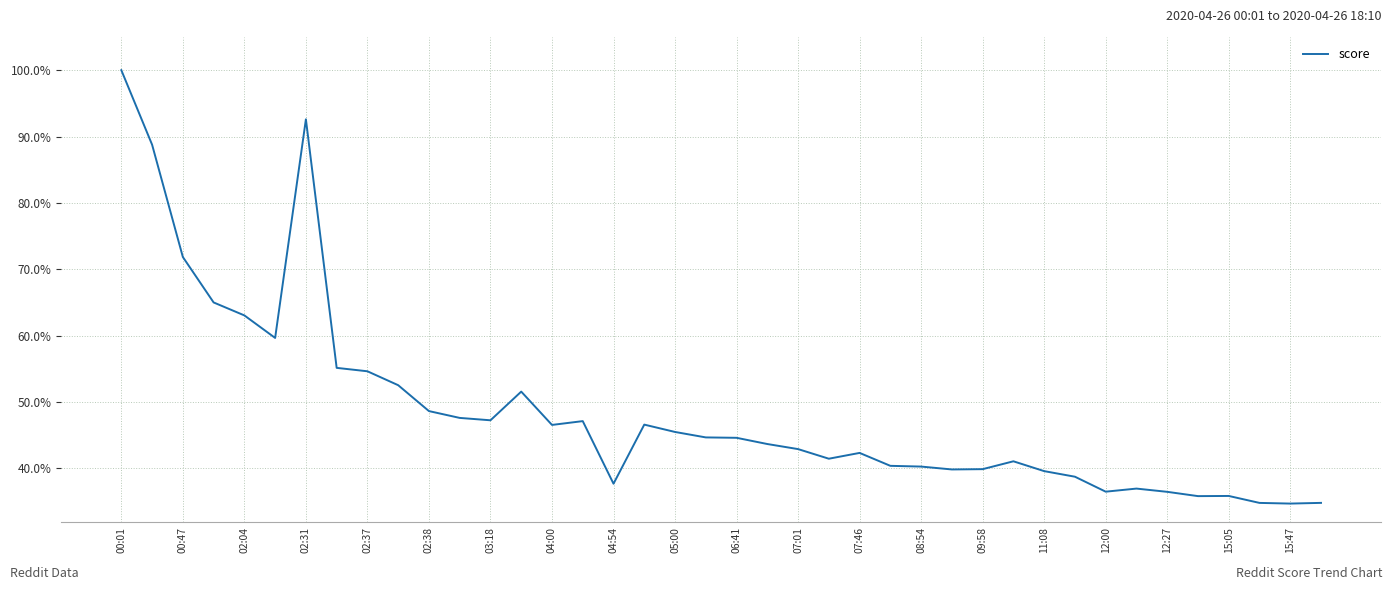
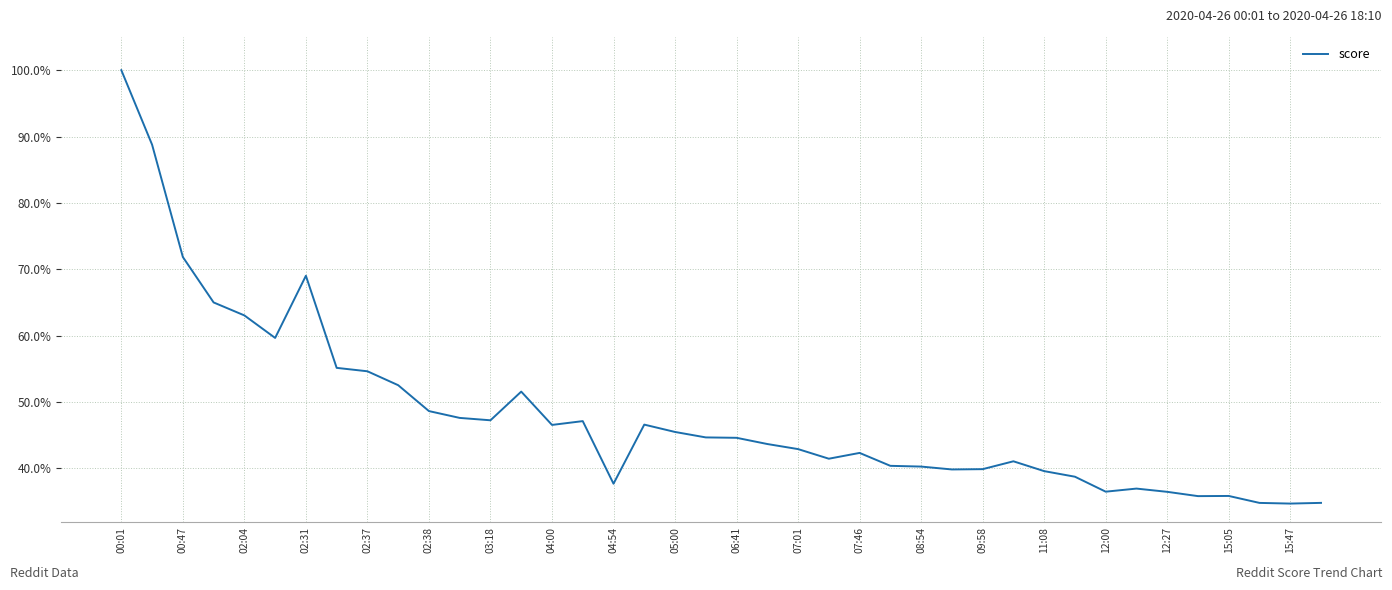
02:31: 93% -> 69%
